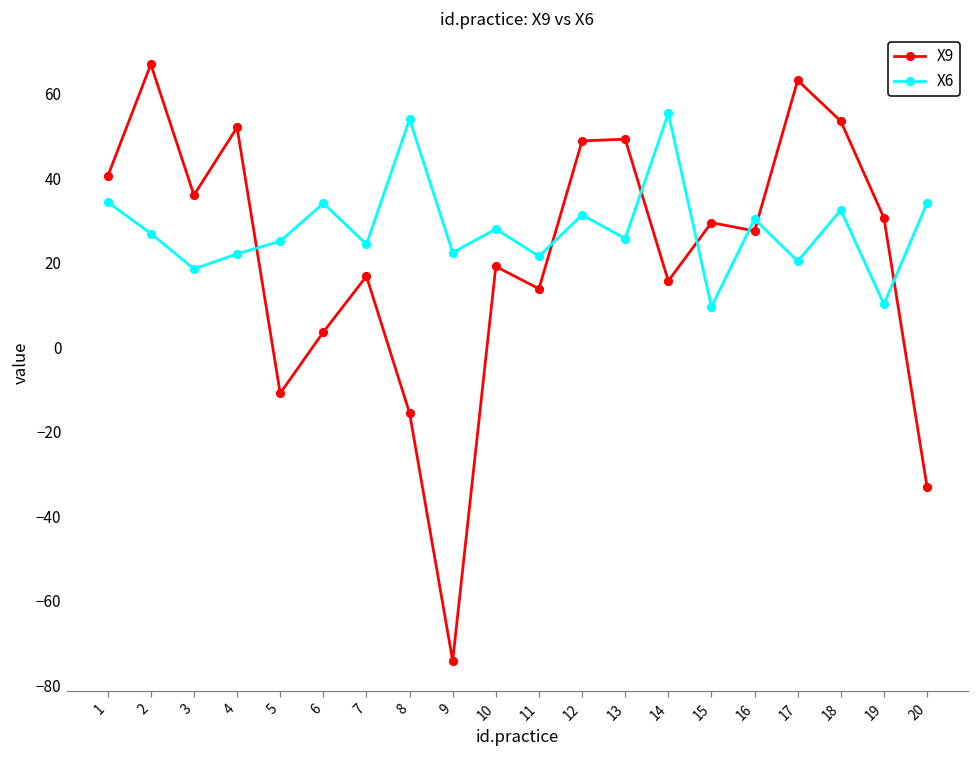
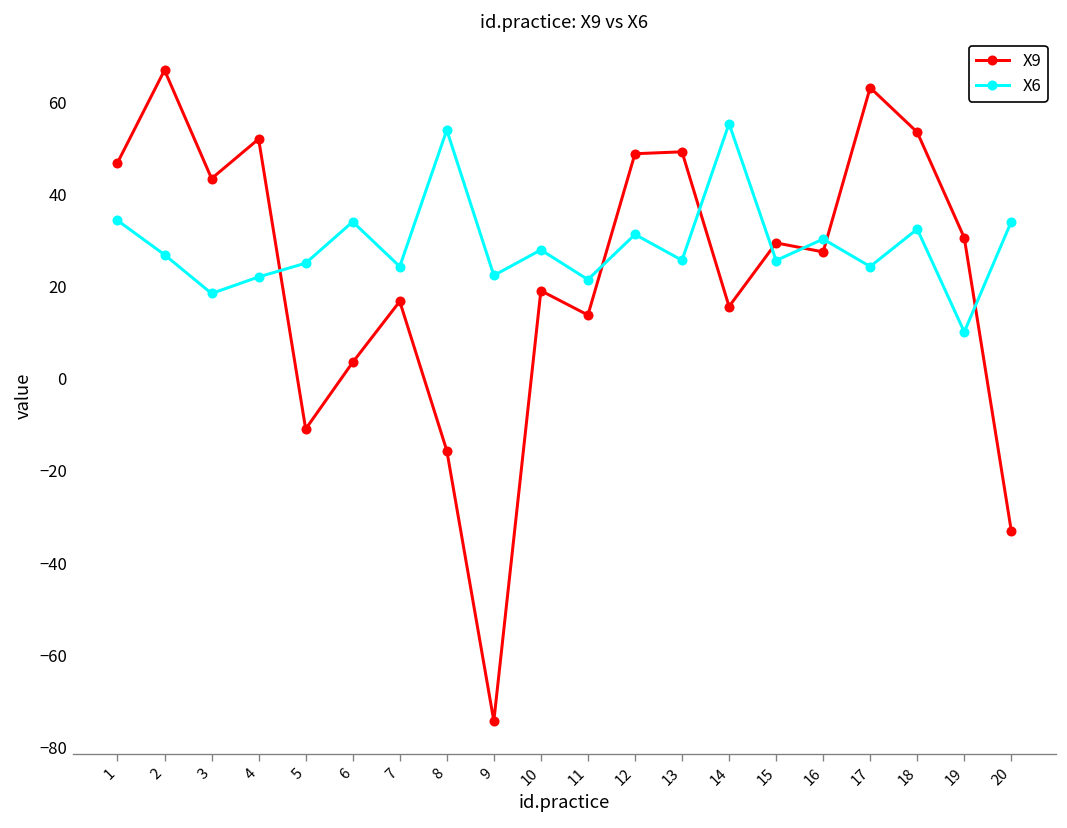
X9, 1: 40 -> 47
X9, 3: 36 -> 43
X6, 15: 10 -> 26
X6, 17: 20 -> 24
